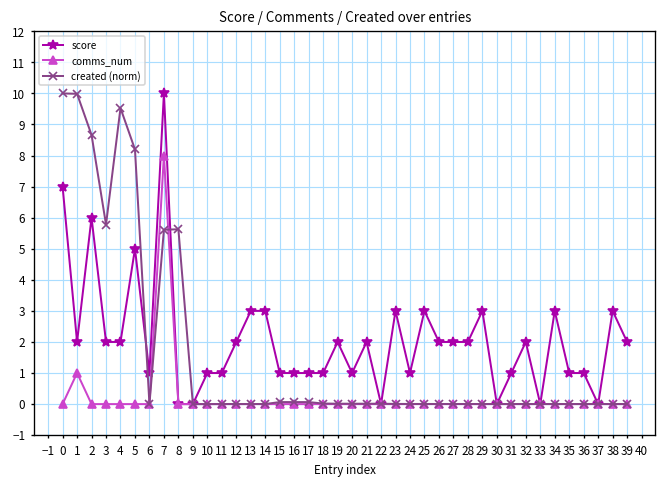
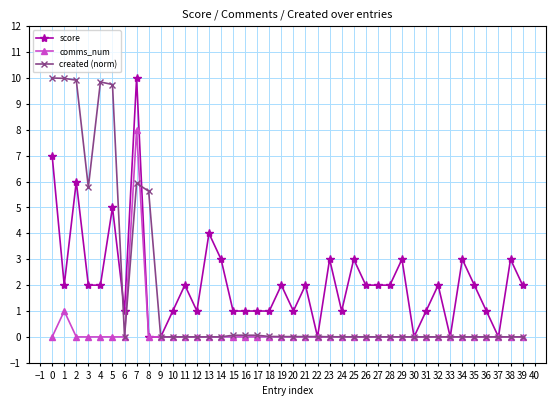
created (norm), 2: 8.7 -> 9.9
created (norm), 4: 9.5 -> 9.8
created (norm), 5: 8.2 -> 9.7
created (norm), 7: 5.6 -> 5.9
score, 11: 1 -> 2
score, 12: 2 -> 1
score, 13: 3 -> 4
score, 35: 1 -> 2
